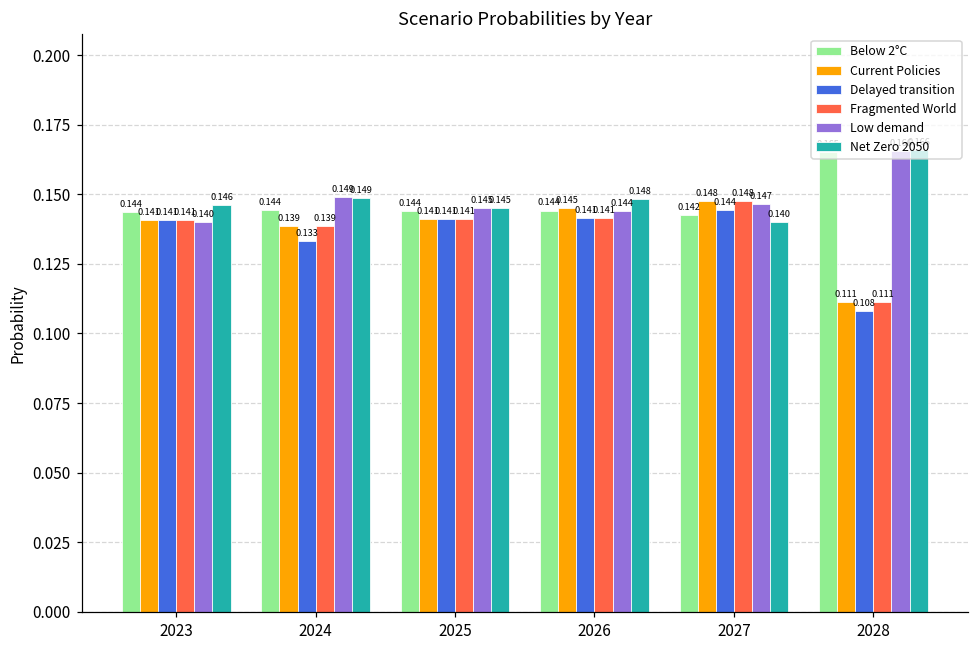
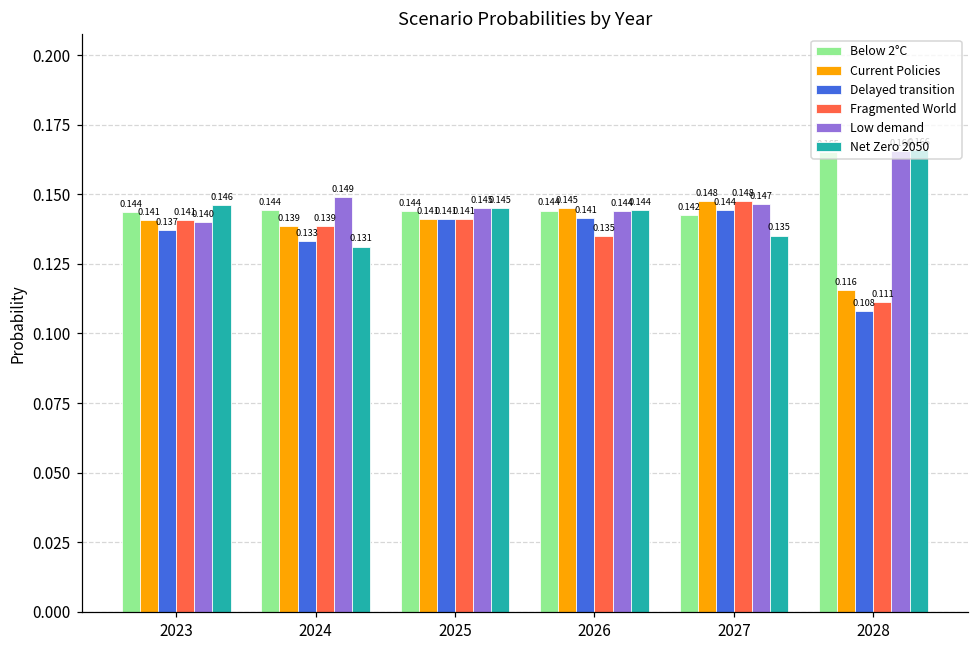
Delayed transition, 2023: 0.141 -> 0.137
Net Zero 2050, 2024: 0.149 -> 0.131
Fragmented World, 2026: 0.141 -> 0.135
Net Zero 2050, 2026: 0.148 -> 0.144
Net Zero 2050, 2027: 0.140 -> 0.135
Current Policies, 2028: 0.111 -> 0.116
